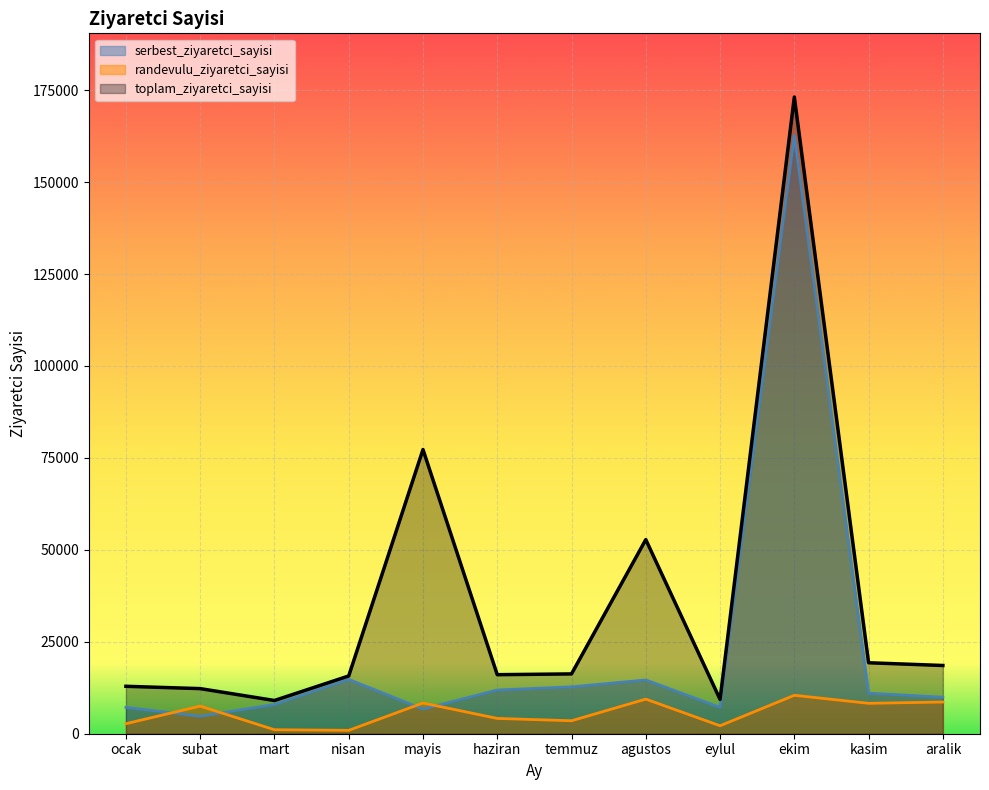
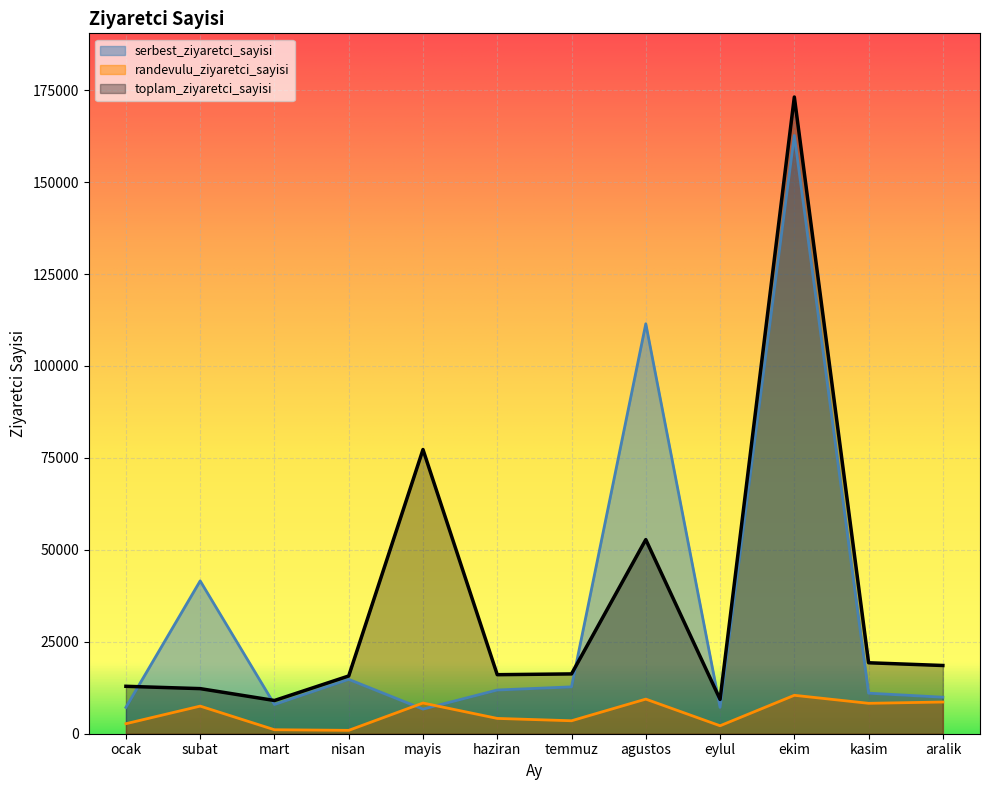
serbest_ziyaretci_sayisi, subat: 5000 -> 42000
serbest_ziyaretci_sayisi, agustos: 15000 -> 111000
